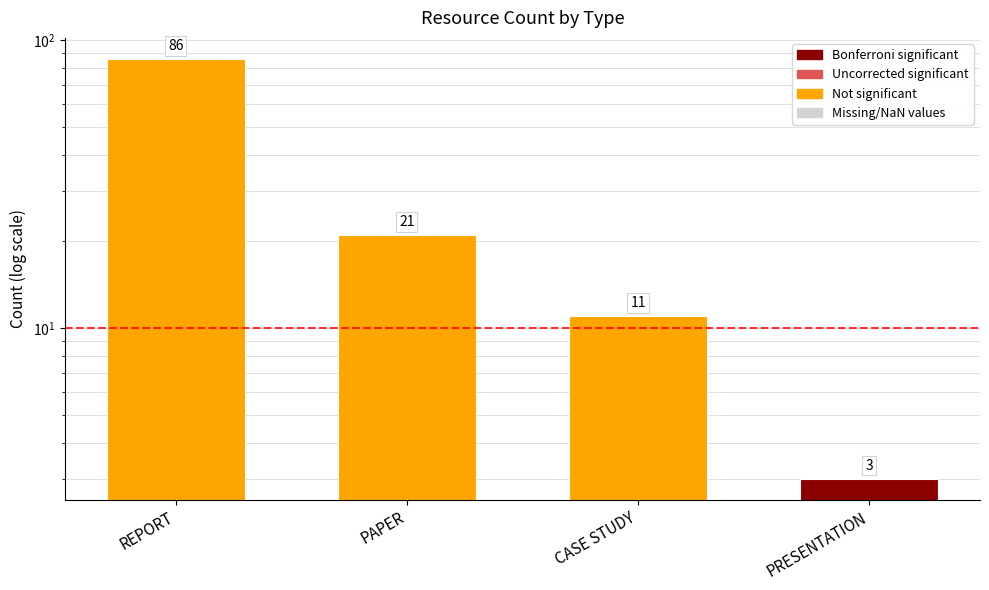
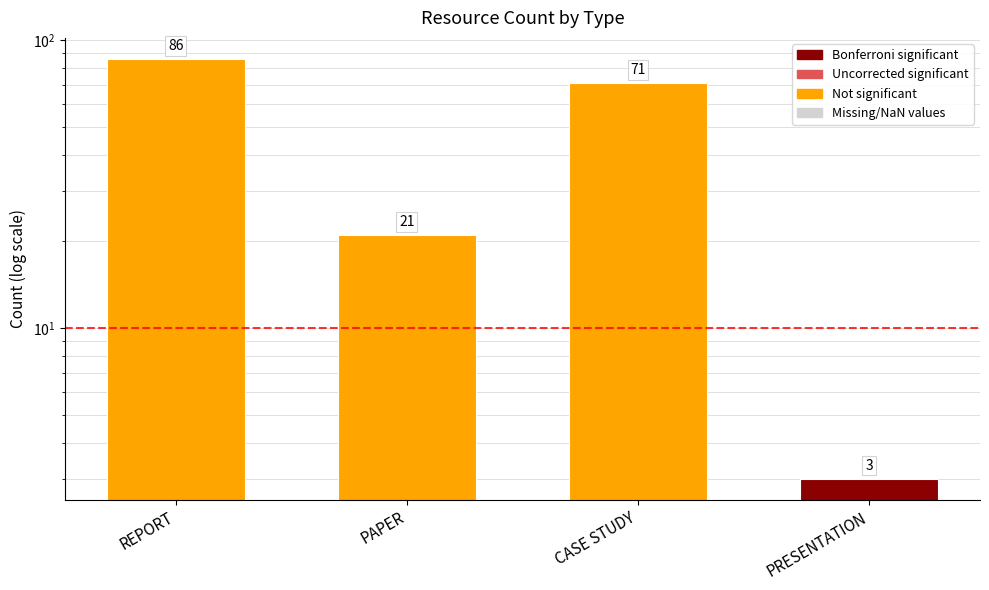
CASE STUDY: 11 -> 71
